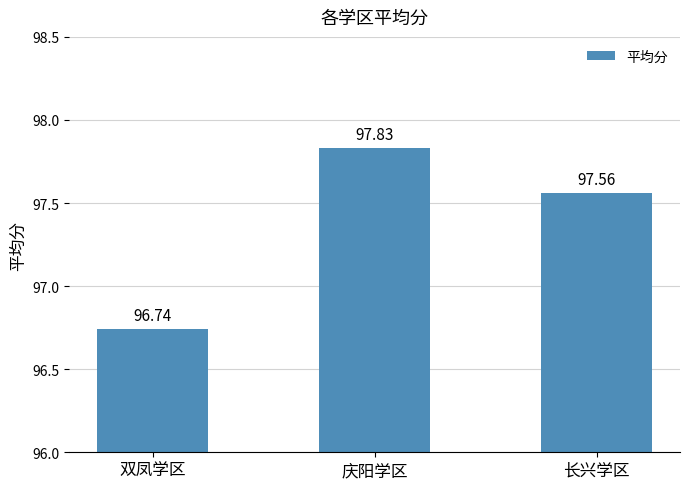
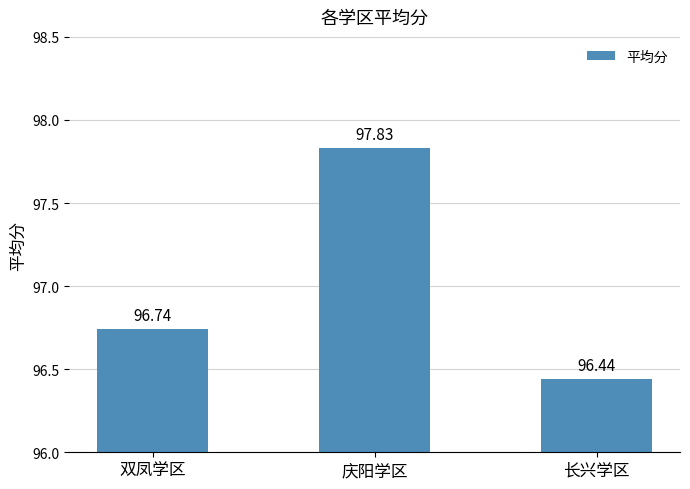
长兴学区: 97.56 -> 96.44
